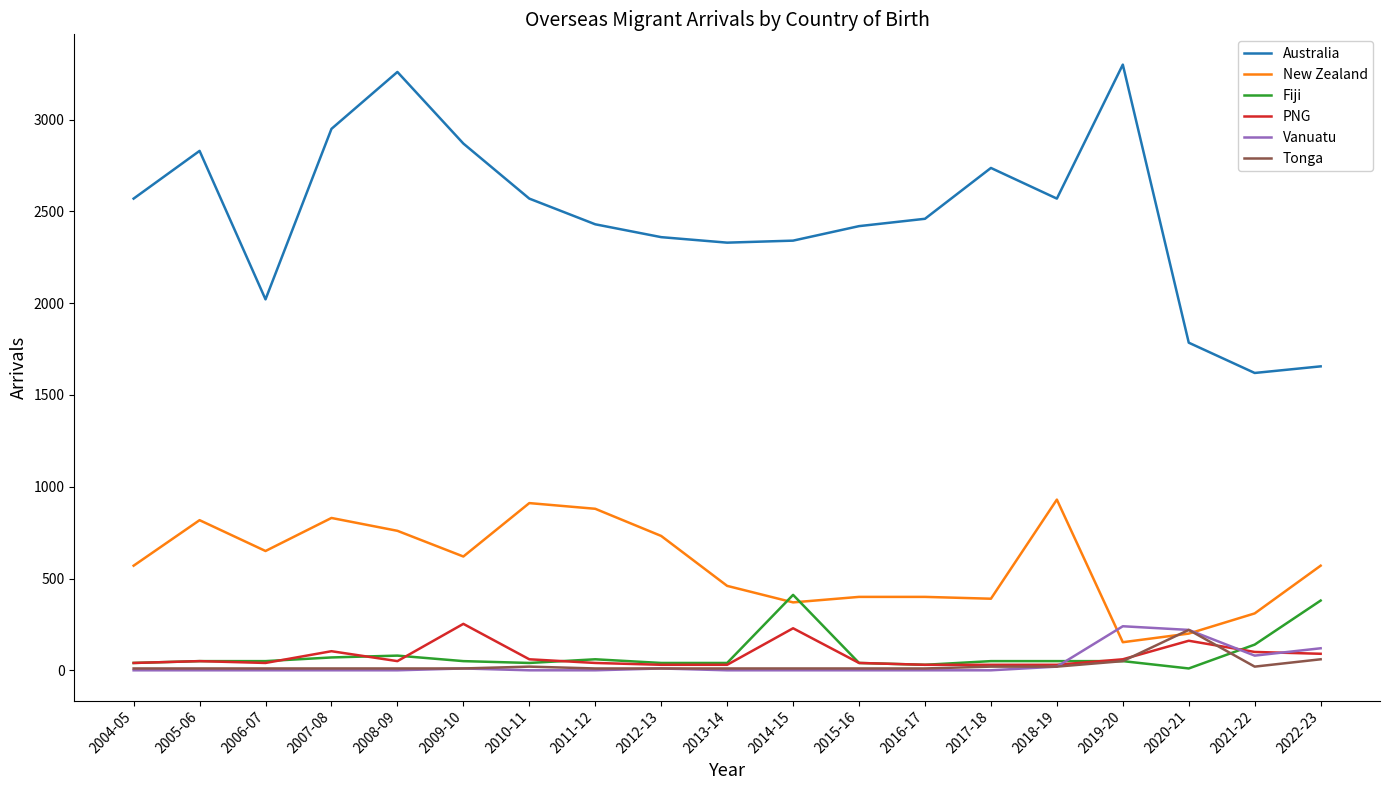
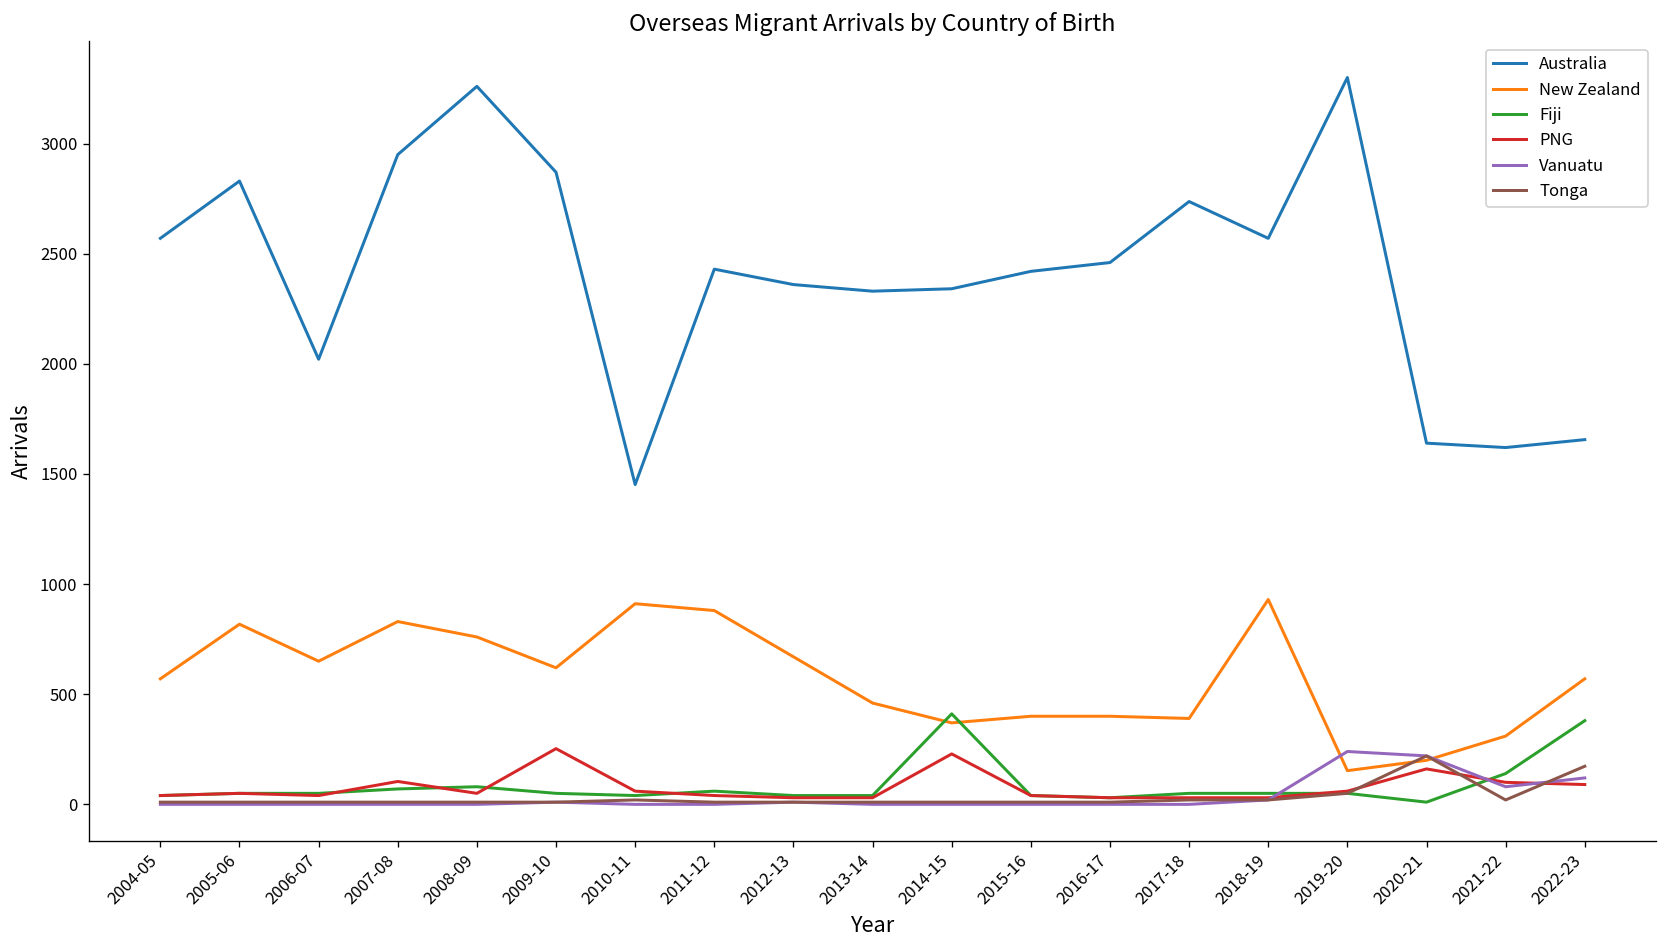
Australia, 2010-11: 2570 -> 1450
New Zealand, 2012-13: 730 -> 670
Australia, 2020-21: 1790 -> 1640
Tonga, 2022-23: 60 -> 170
